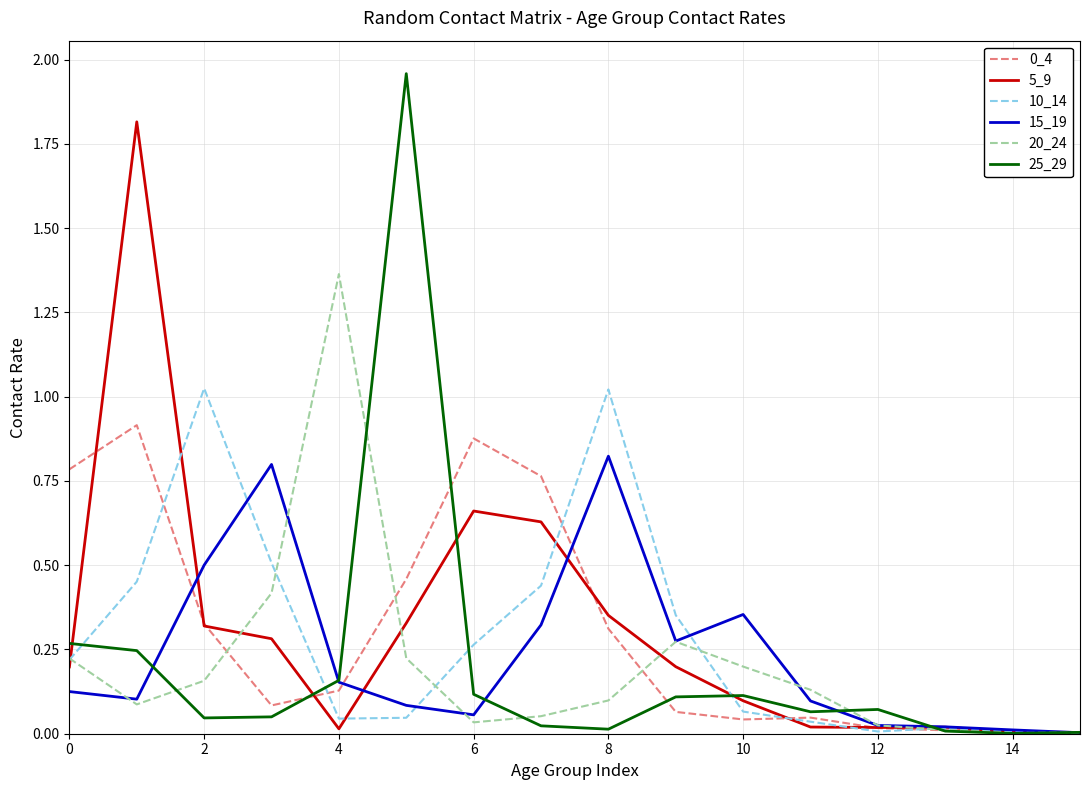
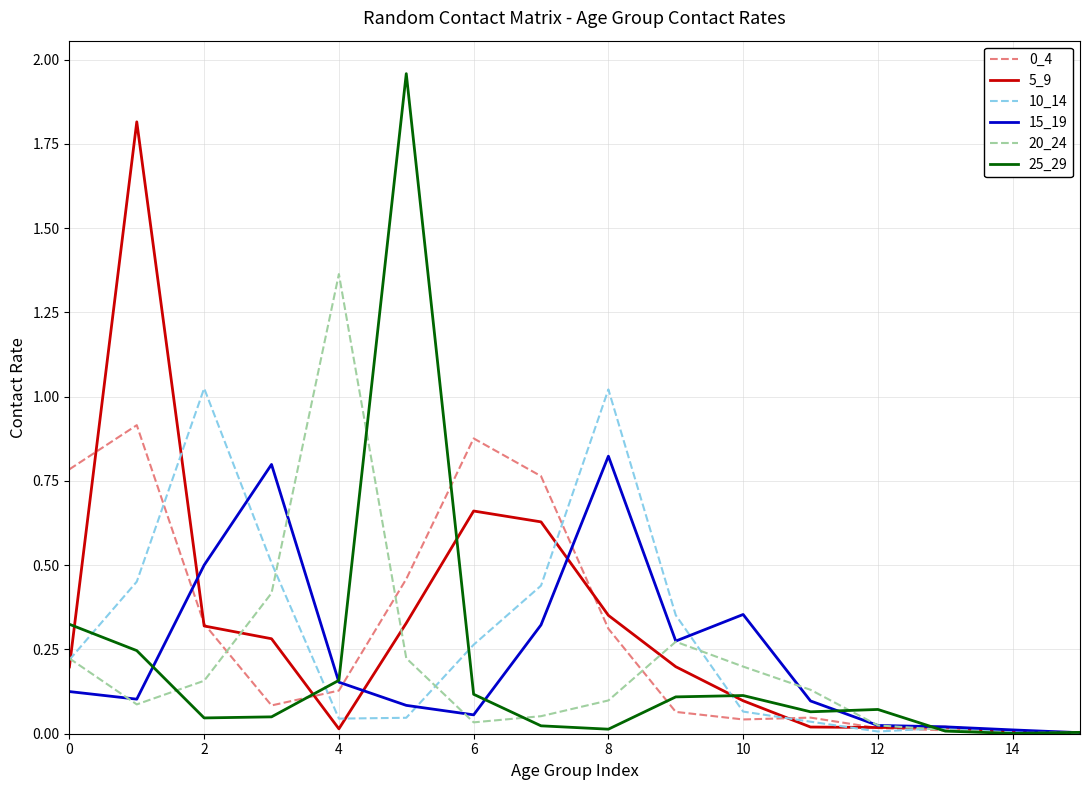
25_29, 0: 0.27 -> 0.32
